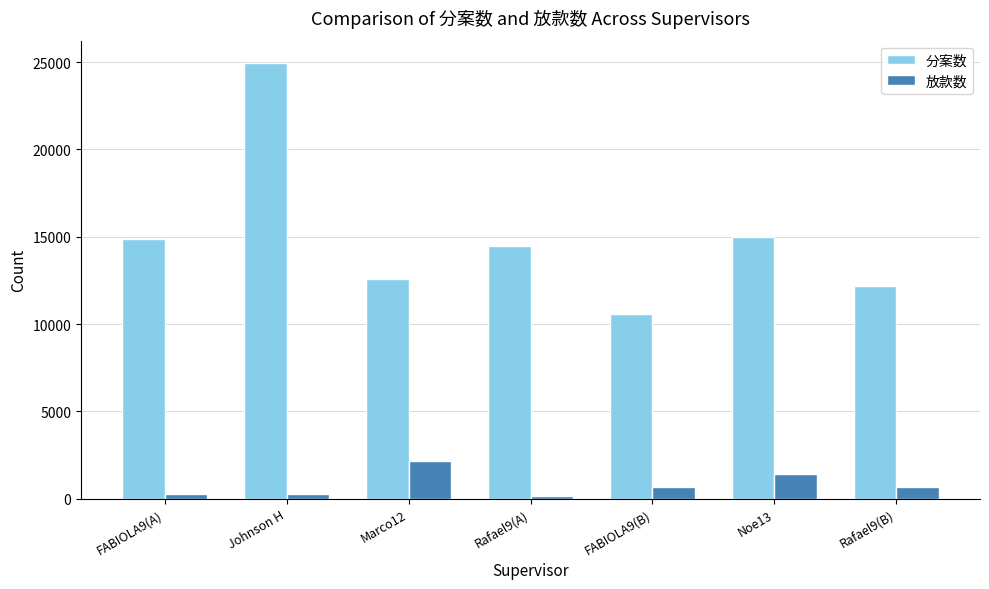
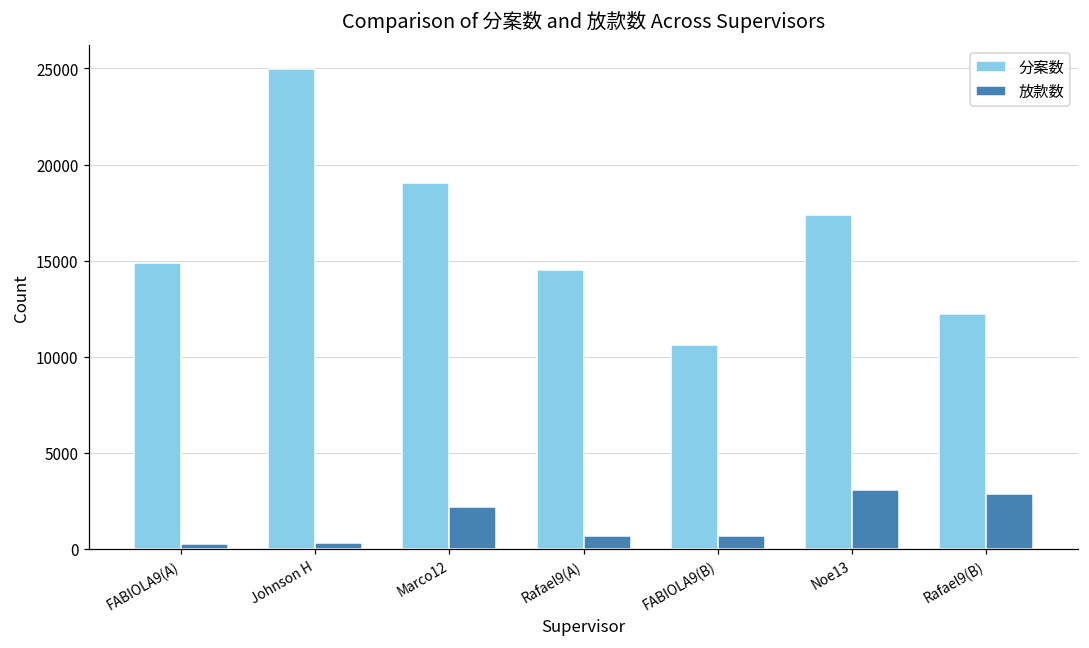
分案数, Marco12: 12600 -> 19000
放款数, Rafael9(A): 200 -> 700
分案数, Noe13: 15000 -> 17400
放款数, Noe13: 1400 -> 3100
放款数, Rafael9(B): 700 -> 2900
